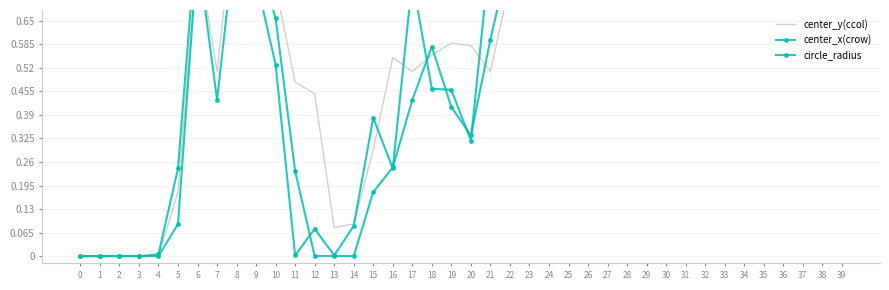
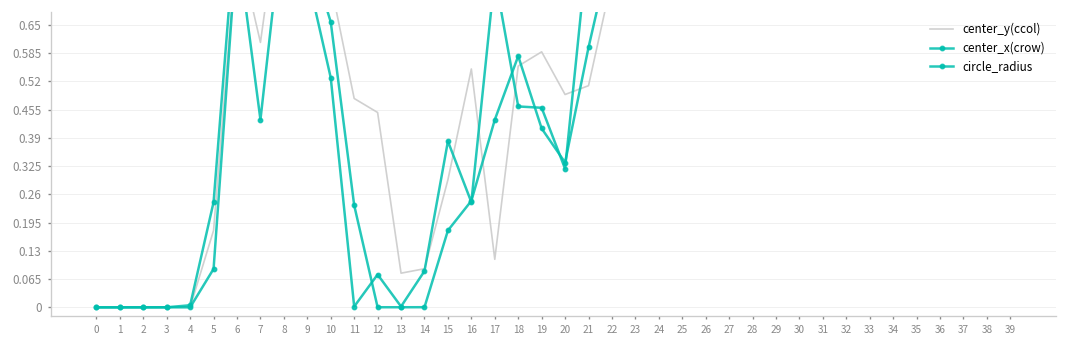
center_y(ccol), 7: 0.51 -> 0.61
center_y(ccol), 17: 0.51 -> 0.11
center_y(ccol), 20: 0.58 -> 0.49
